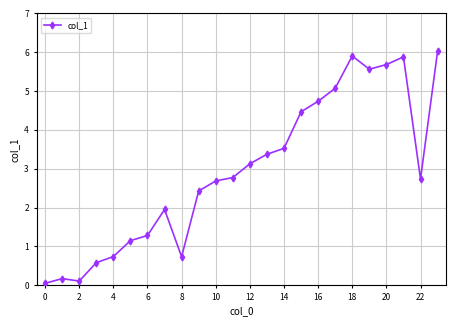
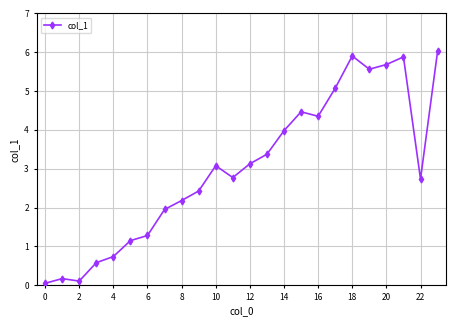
8: 0.7 -> 2.2
10: 2.7 -> 3.1
14: 3.5 -> 4.0
16: 4.7 -> 4.4
